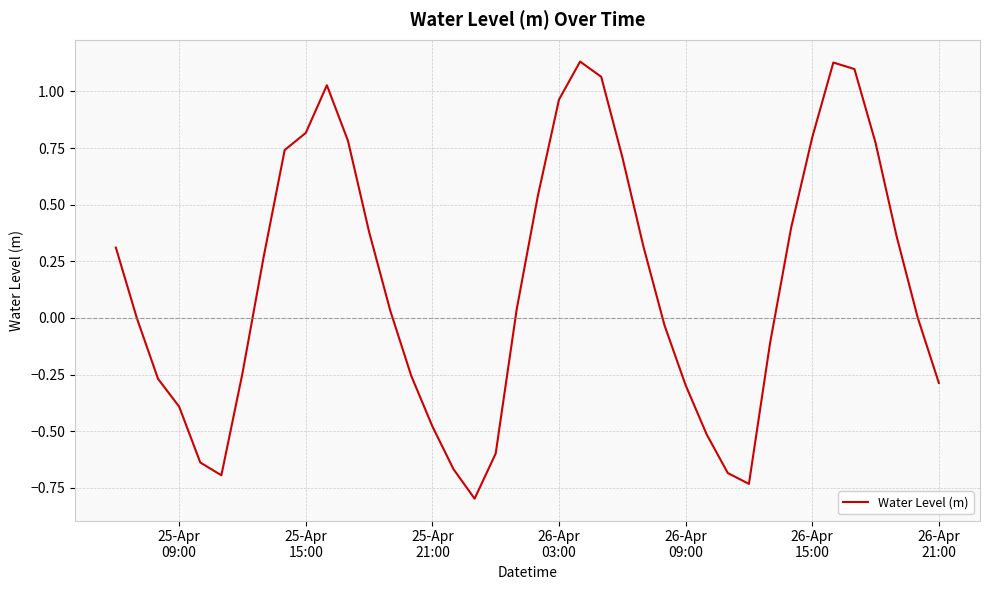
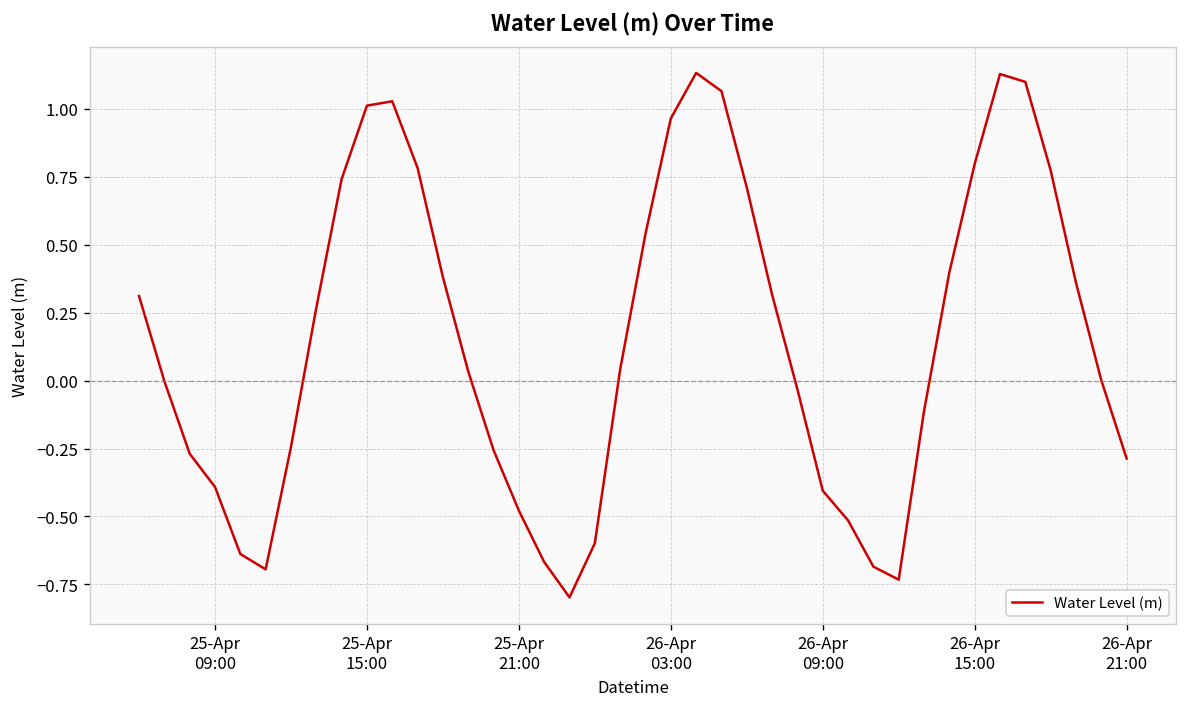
25-Apr 15:00: 0.82 -> 1.01
26-Apr 09:00: -0.30 -> -0.41
